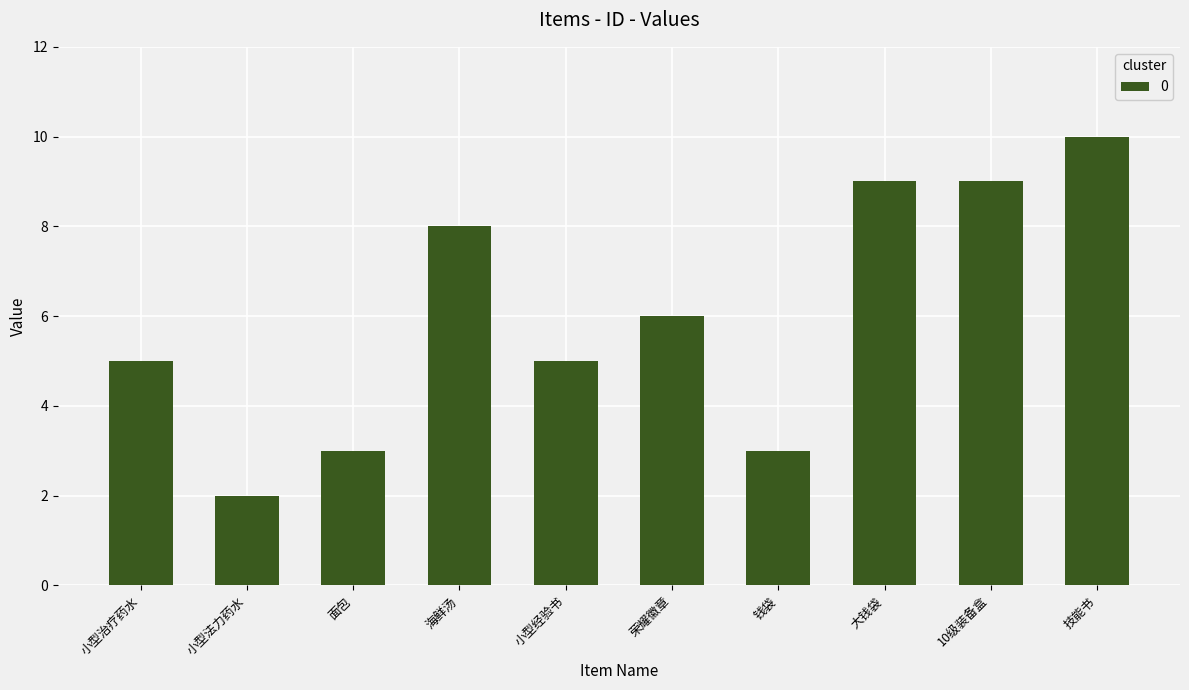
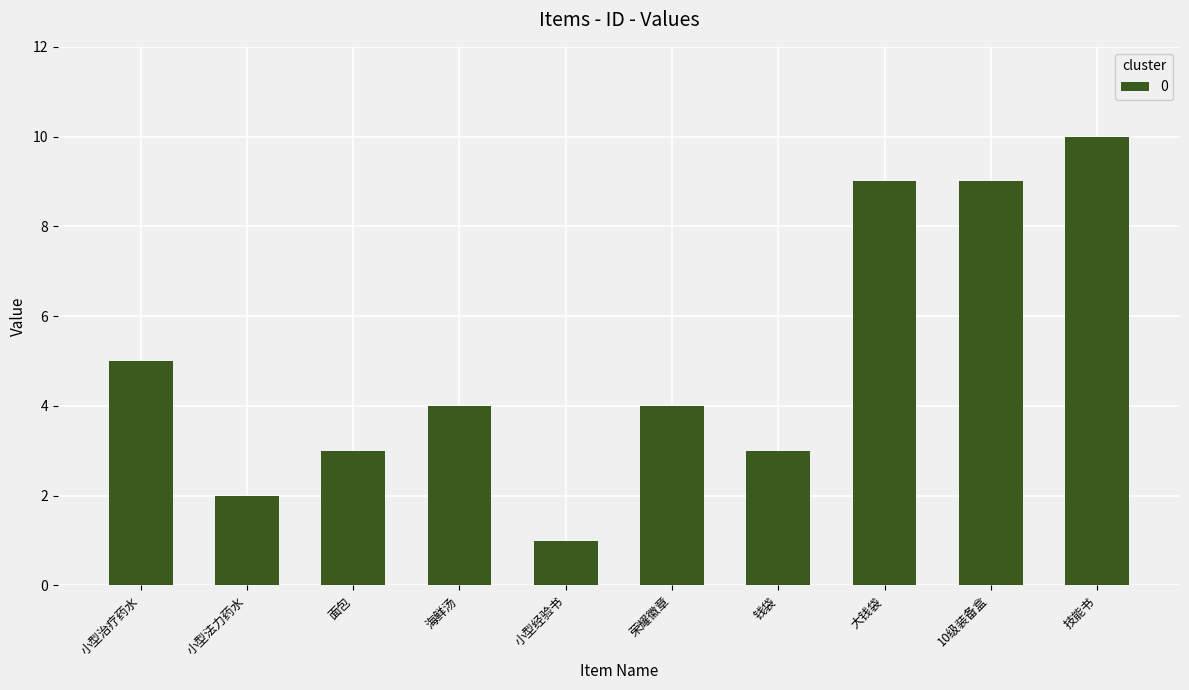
海鲜汤: 8 -> 4
小型经验书: 5 -> 1
荣耀徽章: 6 -> 4
